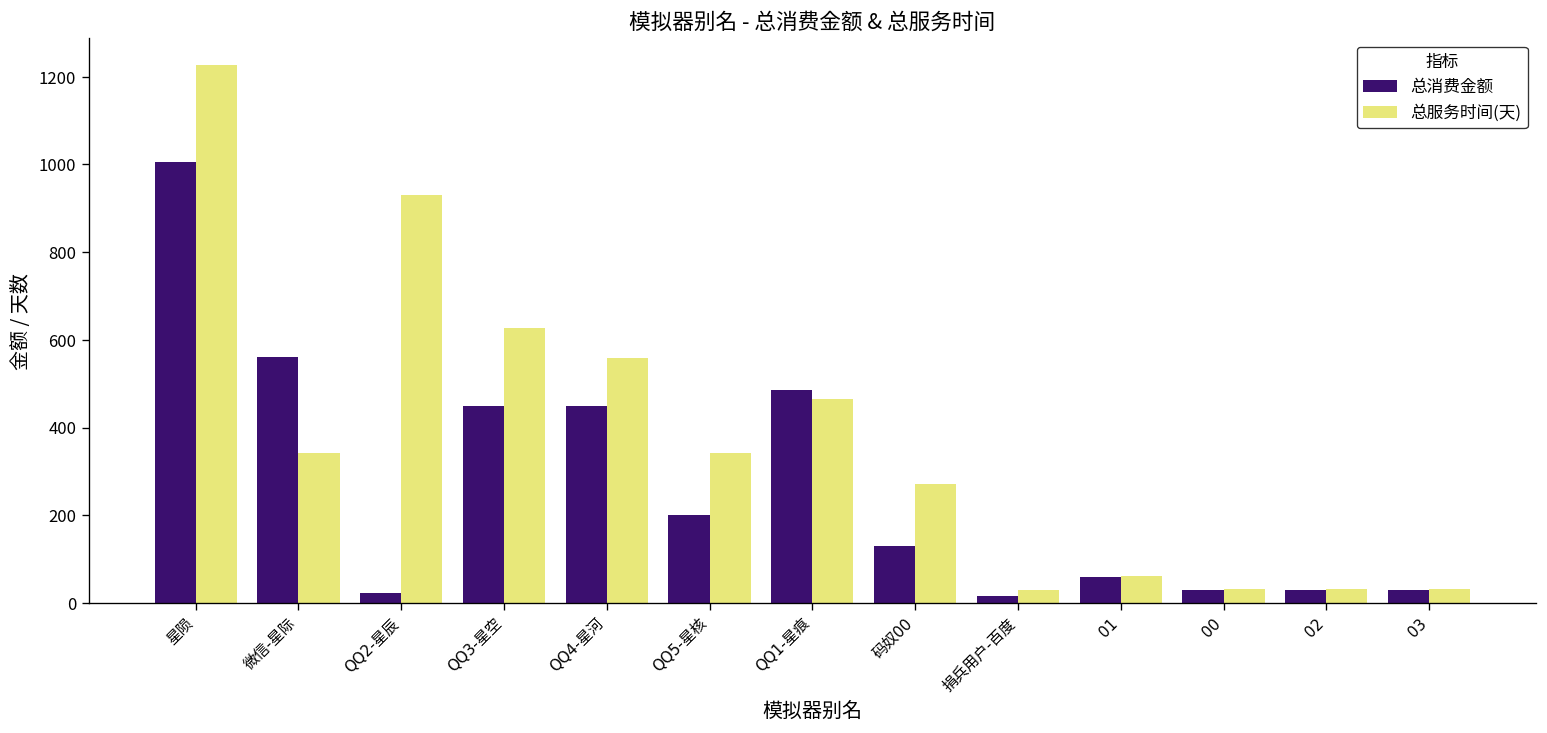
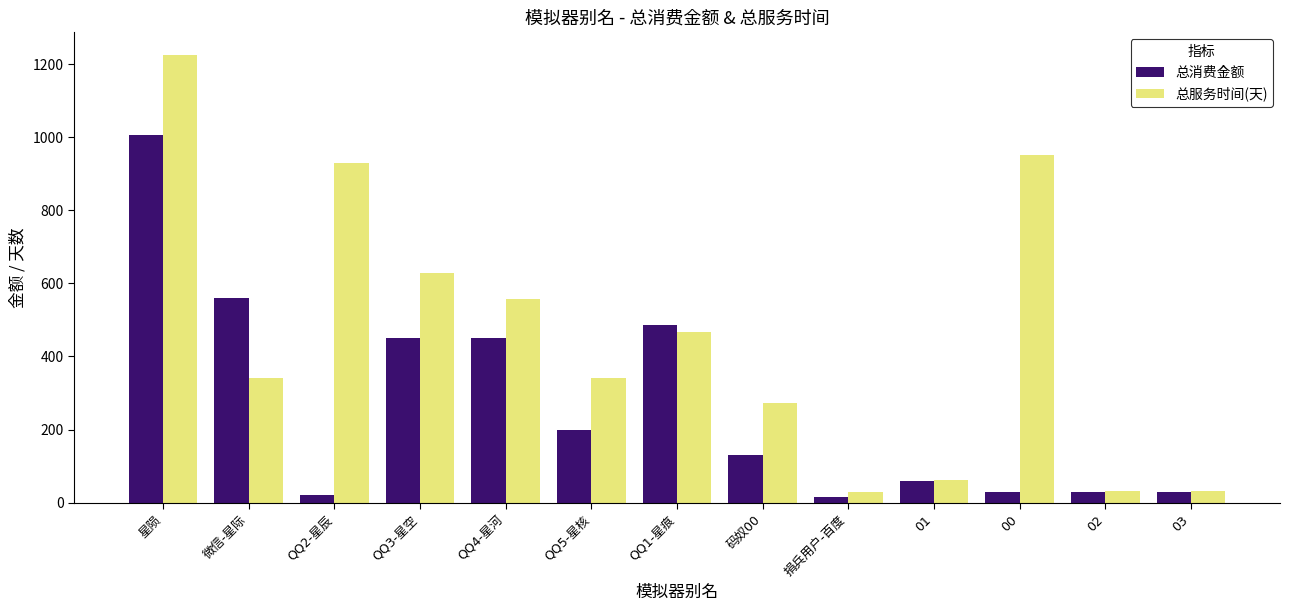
总服务时间(天), 00: 30 -> 950
